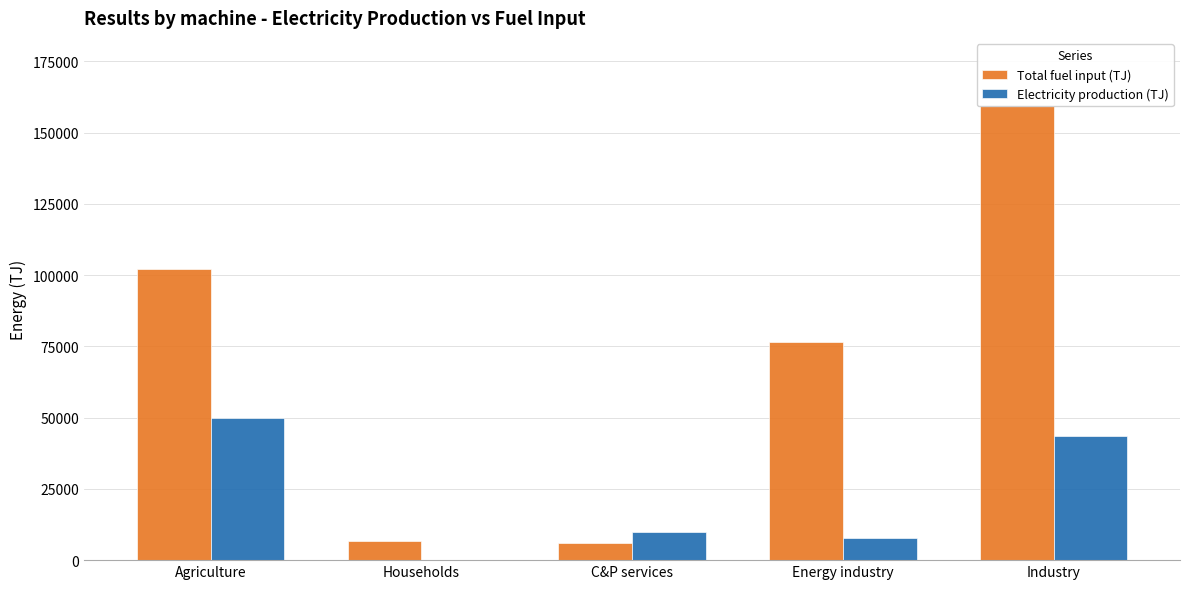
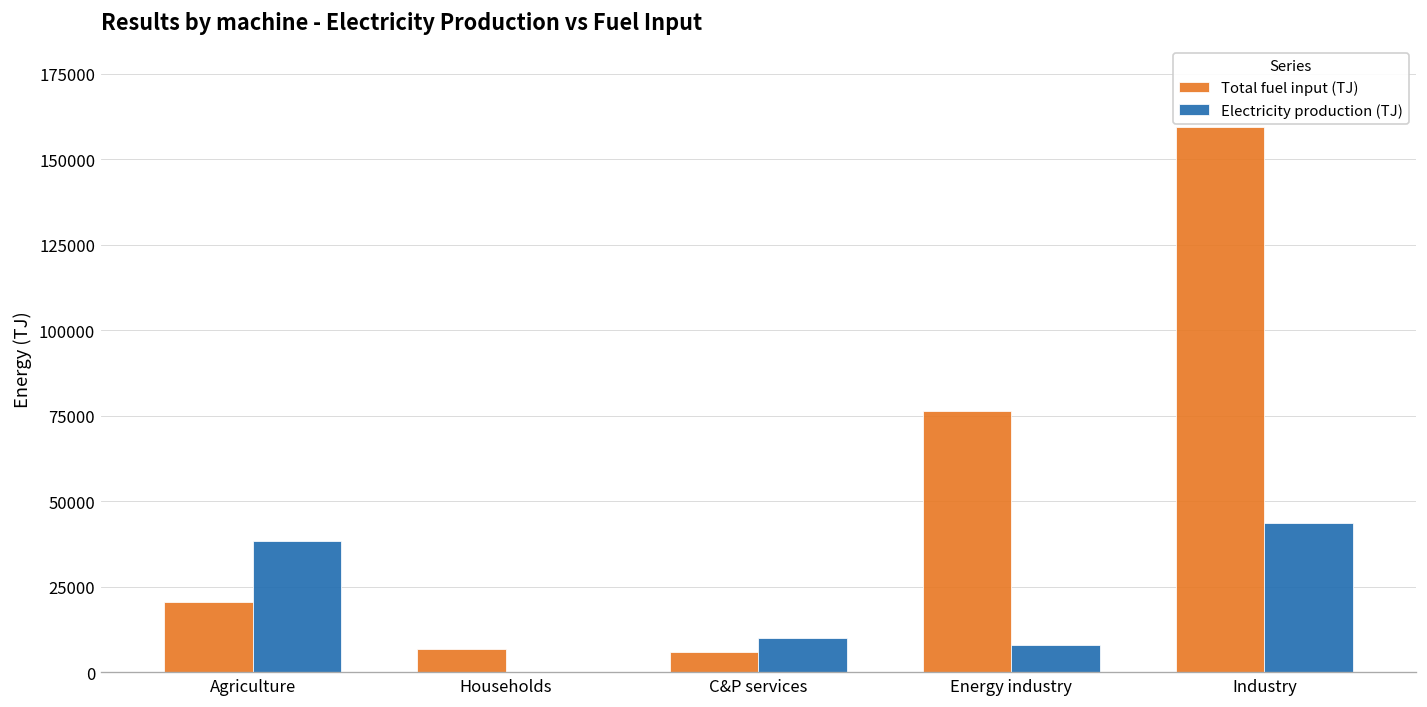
Total fuel input (TJ), Agriculture: 102000 -> 21000
Electricity production (TJ), Agriculture: 50000 -> 38000
